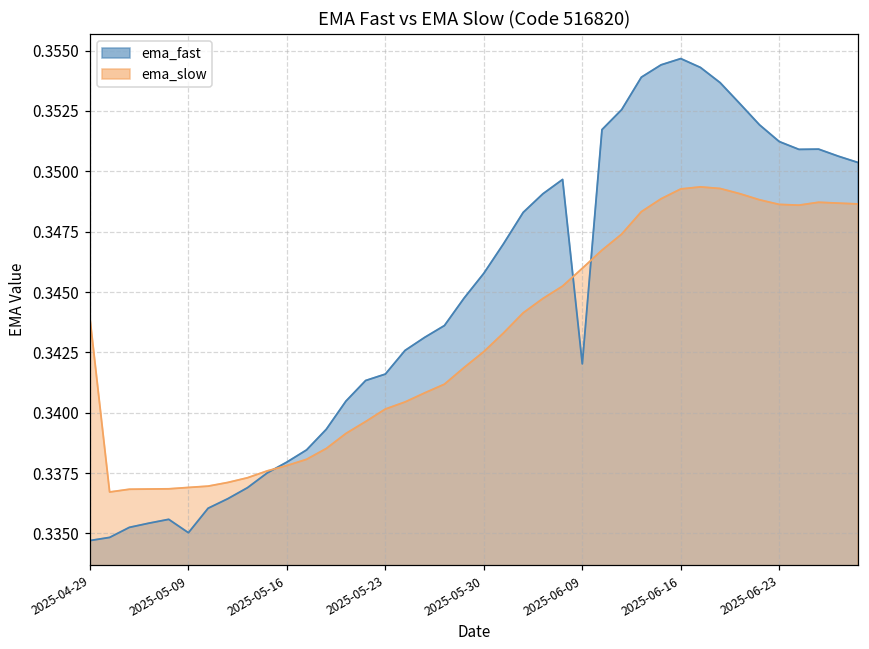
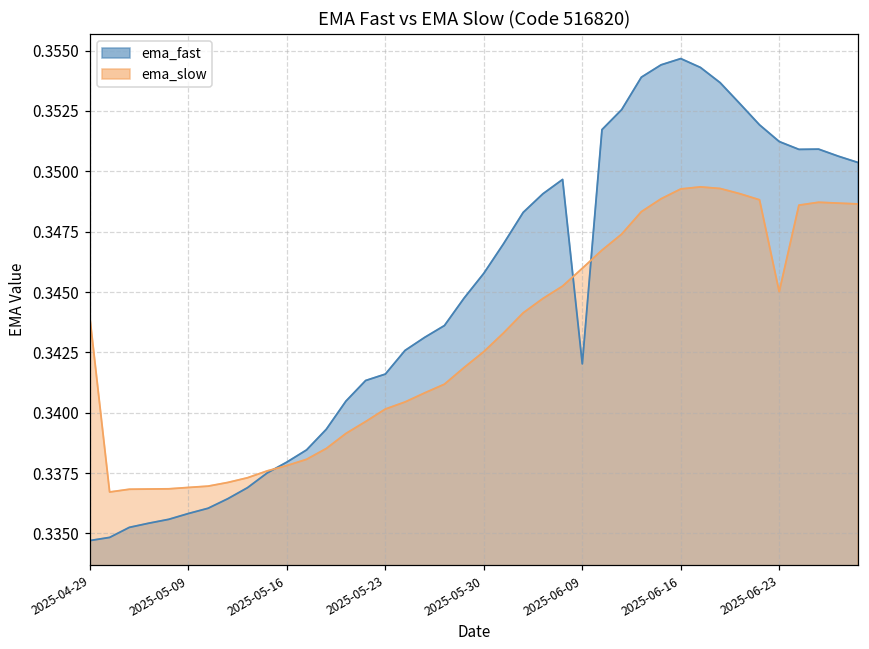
ema_fast, 2025-05-09: 0.3350 -> 0.3358
ema_slow, 2025-06-23: 0.3486 -> 0.3450
